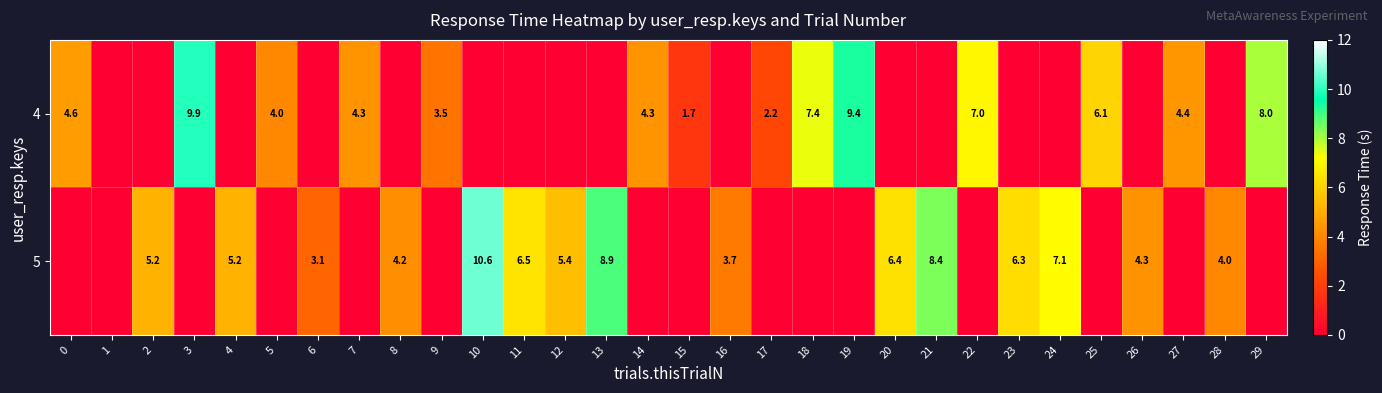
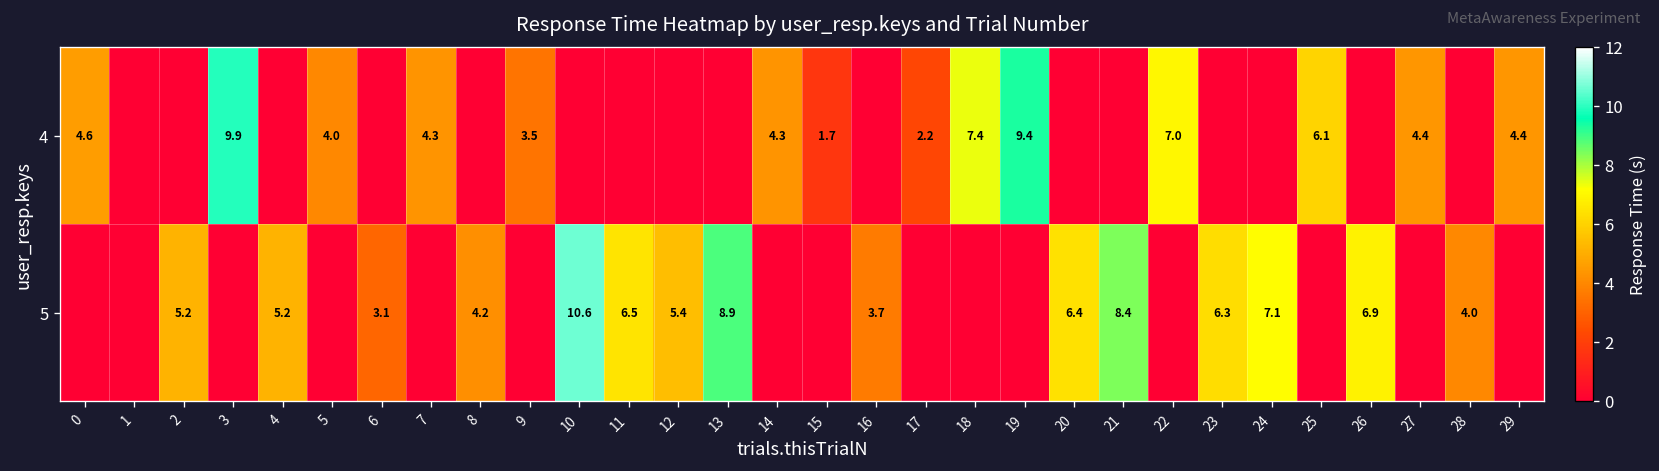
4, 29: 8.0 -> 4.4
5, 26: 4.3 -> 6.9
